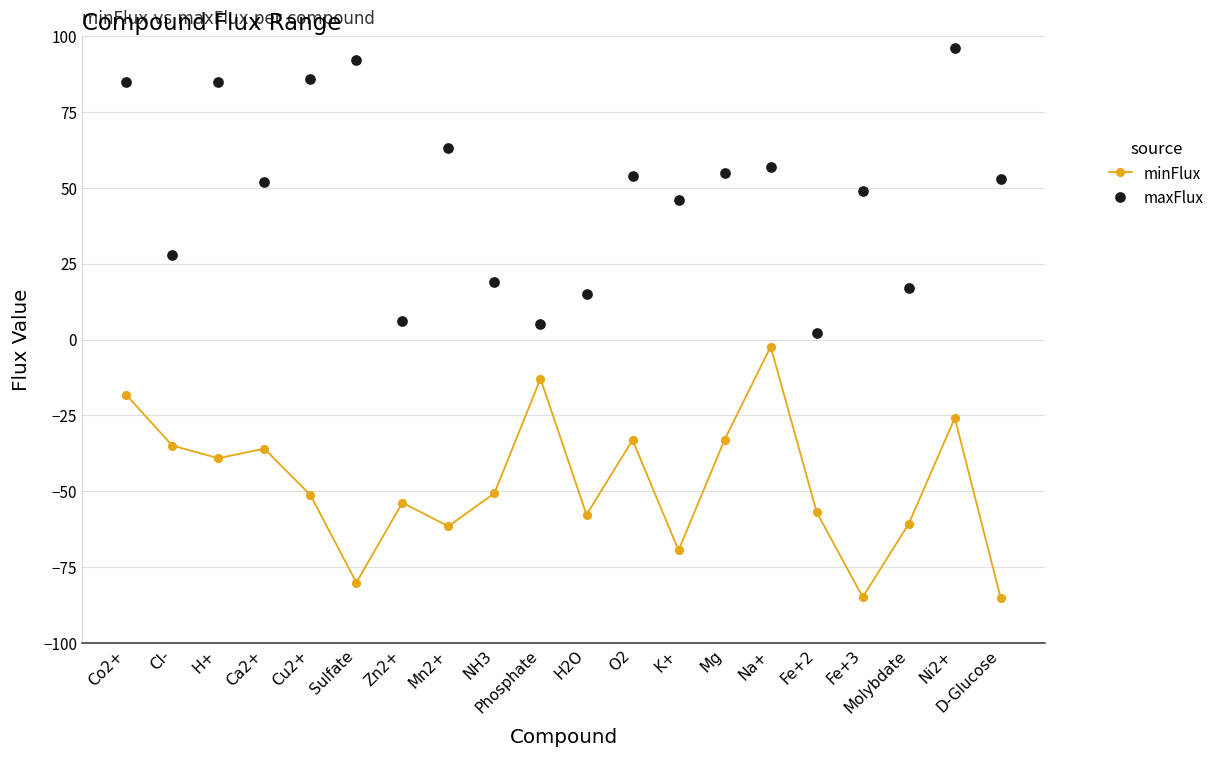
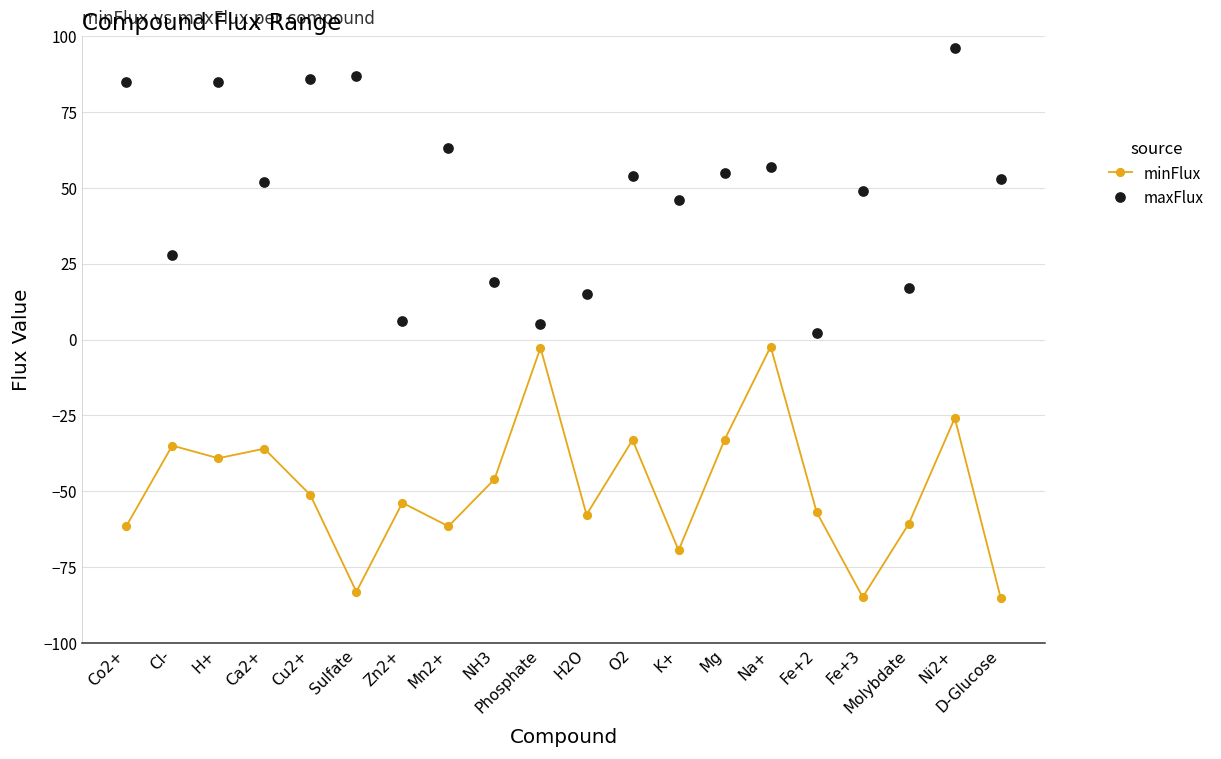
minFlux, Co2+: -18 -> -62
minFlux, Sulfate: -80 -> -83
maxFlux, Sulfate: 92 -> 87
minFlux, NH3: -51 -> -46
minFlux, Phosphate: -13 -> -3
